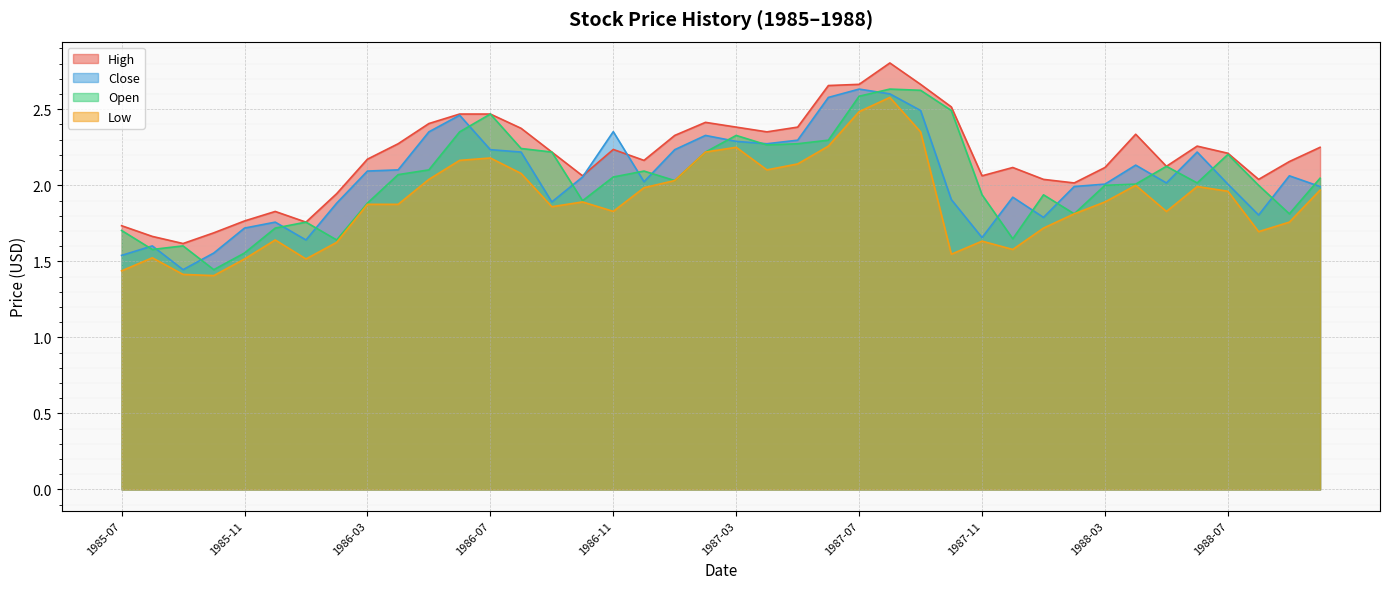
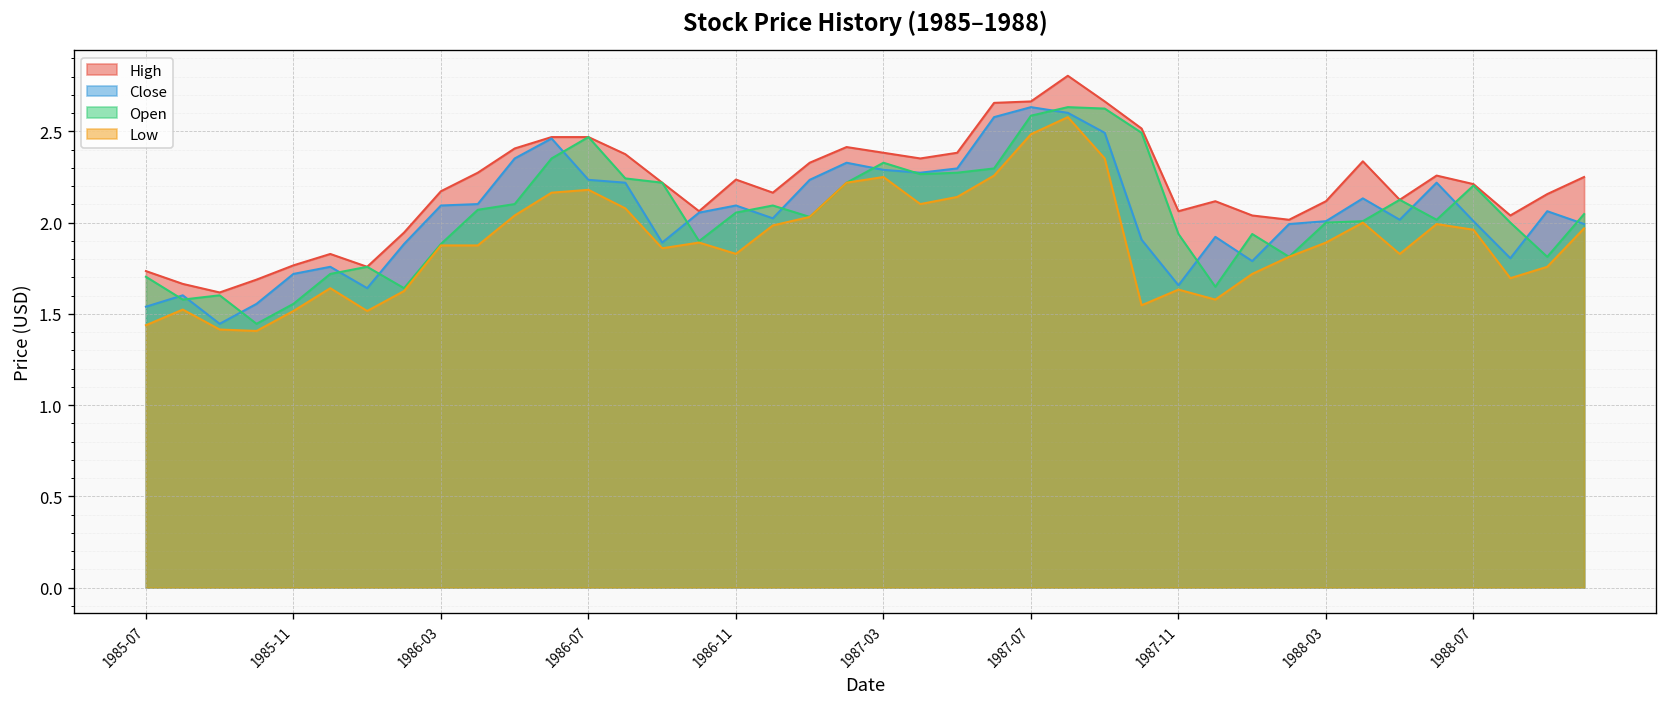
Close, 1986-11: 2.35 -> 2.09
